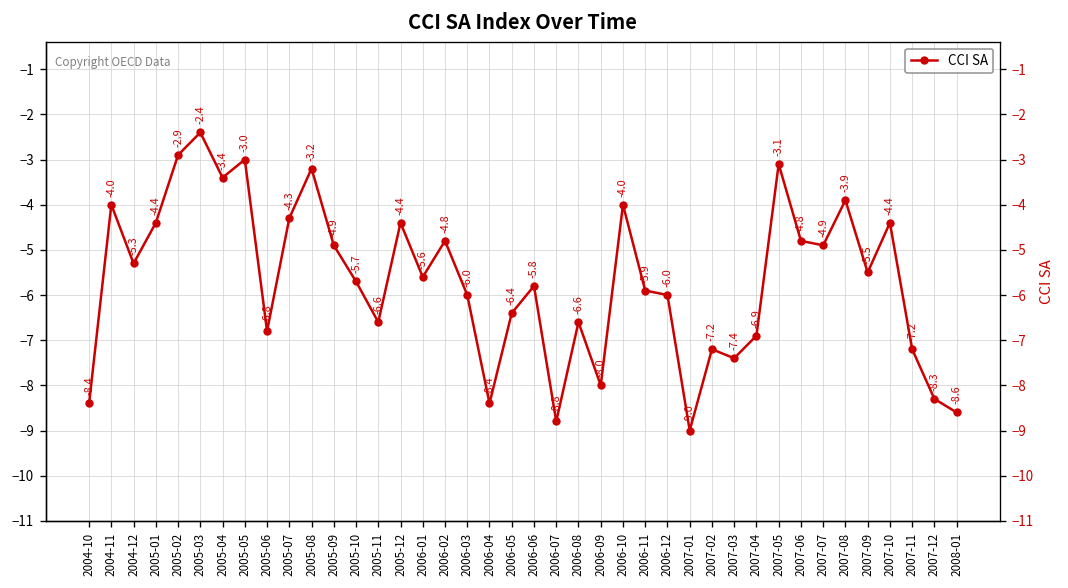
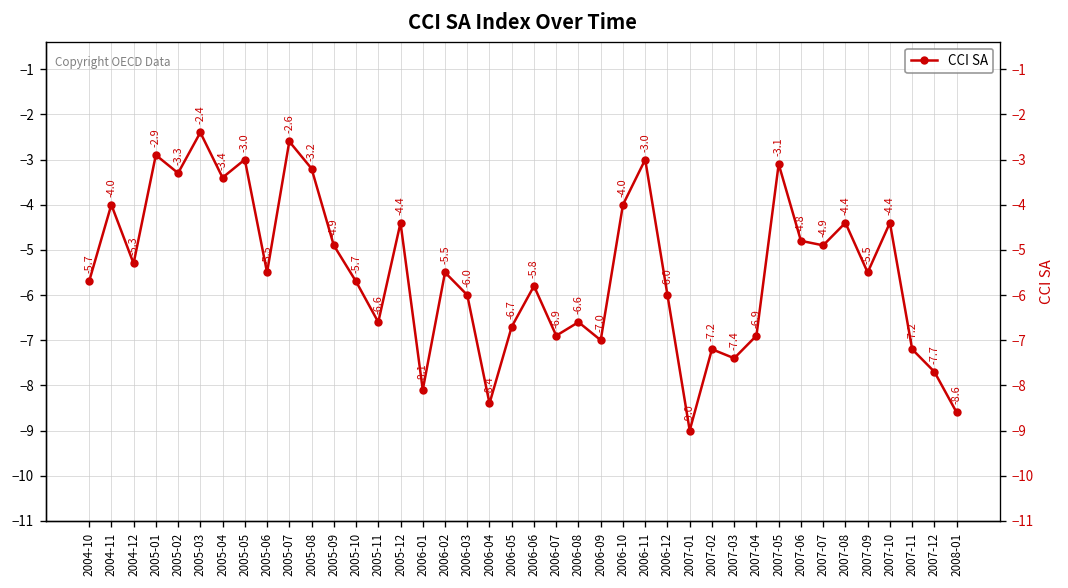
2004-10: -8.4 -> -5.7
2005-01: -4.4 -> -2.9
2005-02: -2.9 -> -3.3
2005-06: -6.8 -> -5.5
2005-07: -4.3 -> -2.6
2006-01: -5.6 -> -8.1
2006-02: -4.8 -> -5.5
2006-05: -6.4 -> -6.7
2006-07: -8.8 -> -6.9
2006-09: -8.0 -> -7.0
2006-11: -5.9 -> -3.0
2007-08: -3.9 -> -4.4
2007-12: -8.3 -> -7.7
